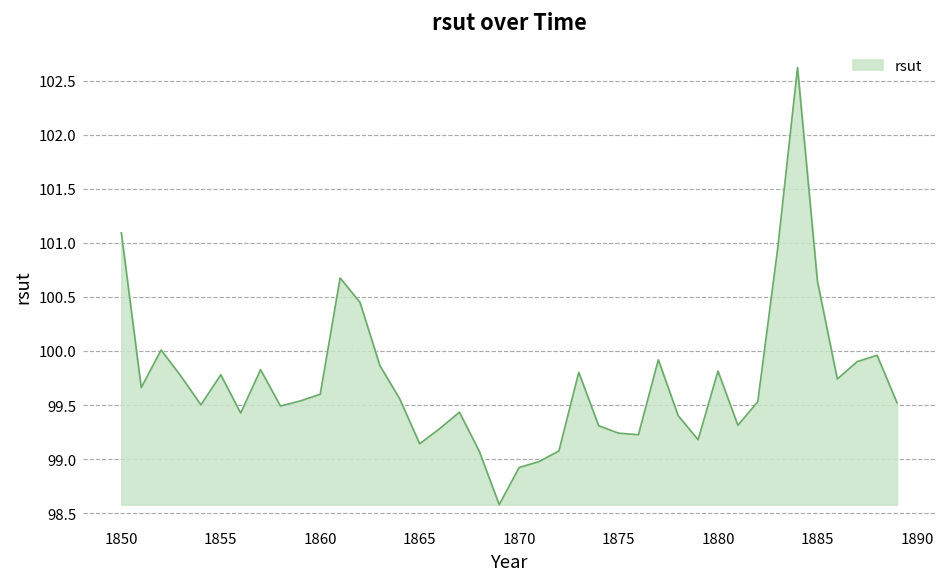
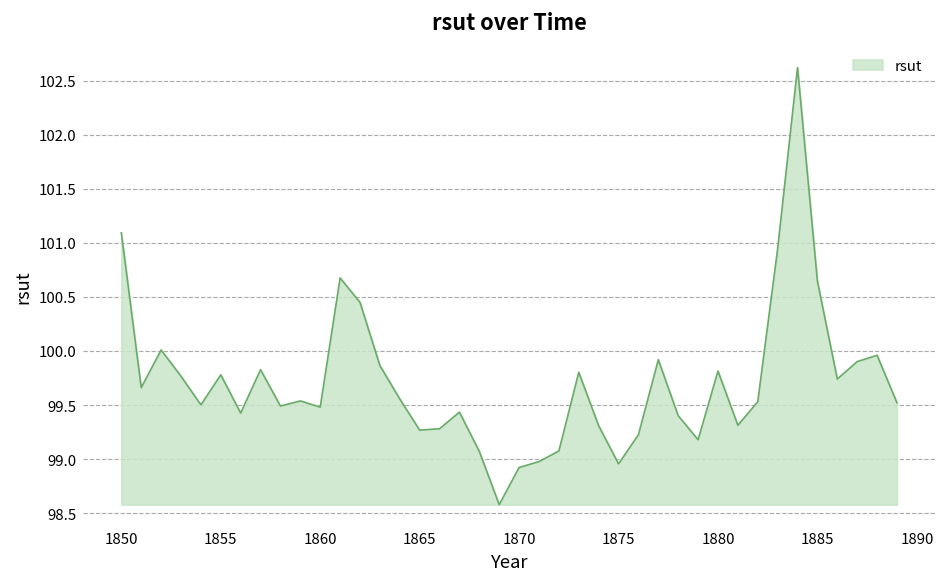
1860: 99.6 -> 99.5
1865: 99.1 -> 99.3
1875: 99.2 -> 99.0
